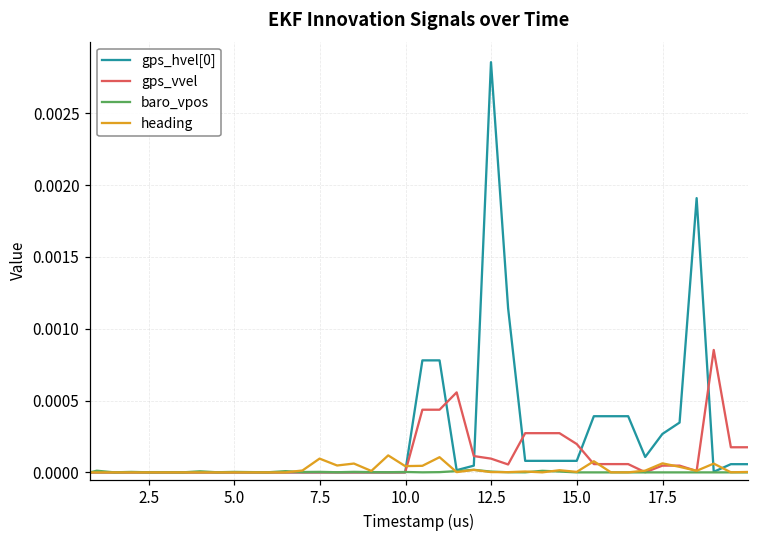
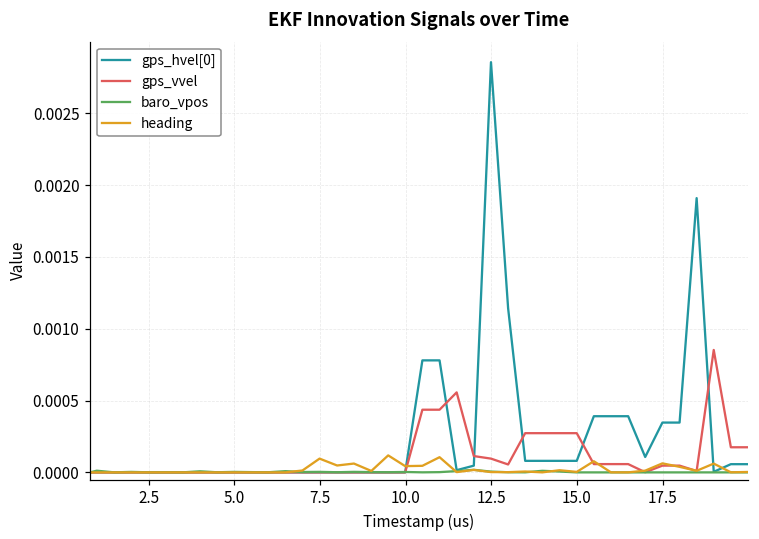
gps_vvel, 15.0: 0.00020 -> 0.00027
gps_hvel[0], 17.5: 0.00027 -> 0.00035
